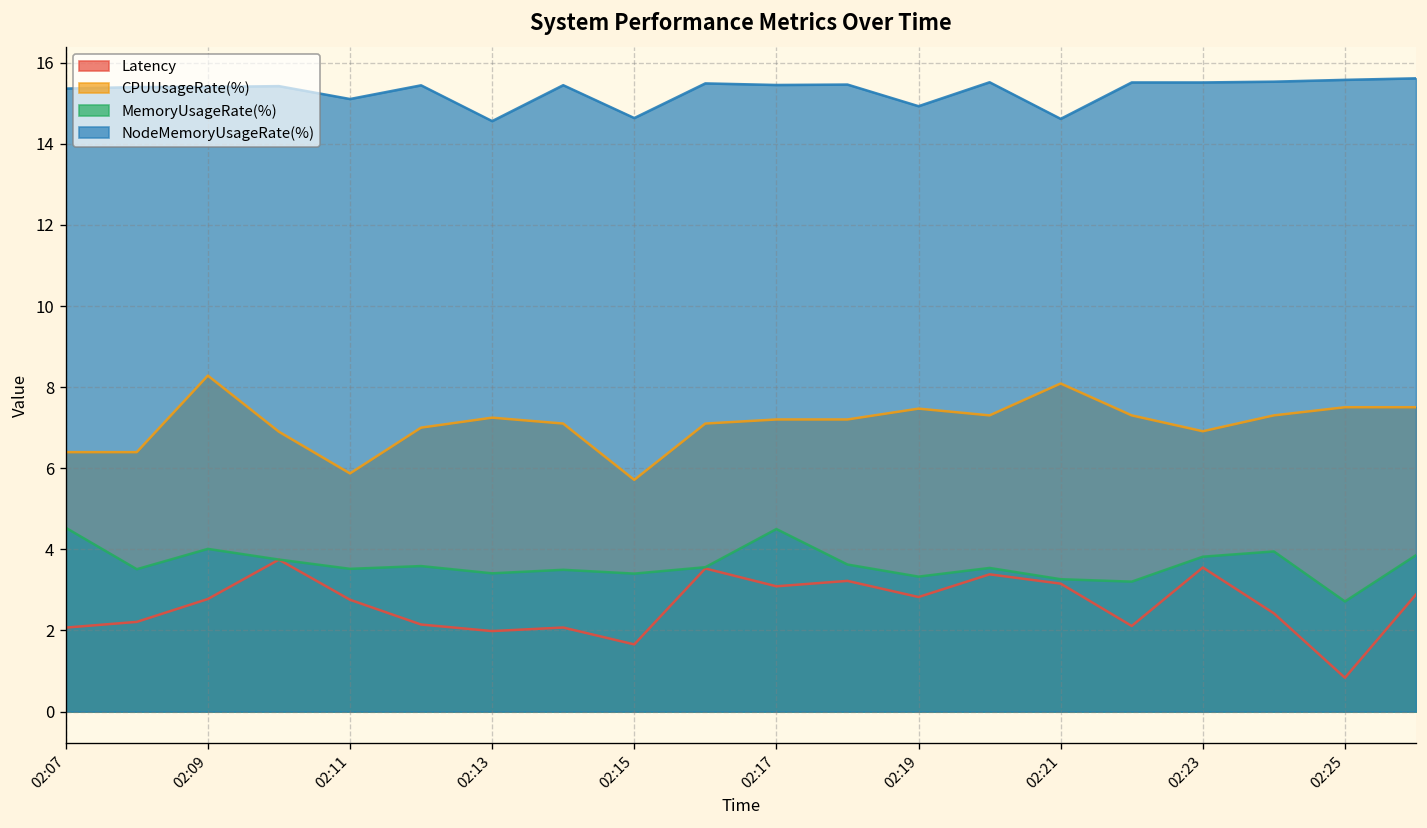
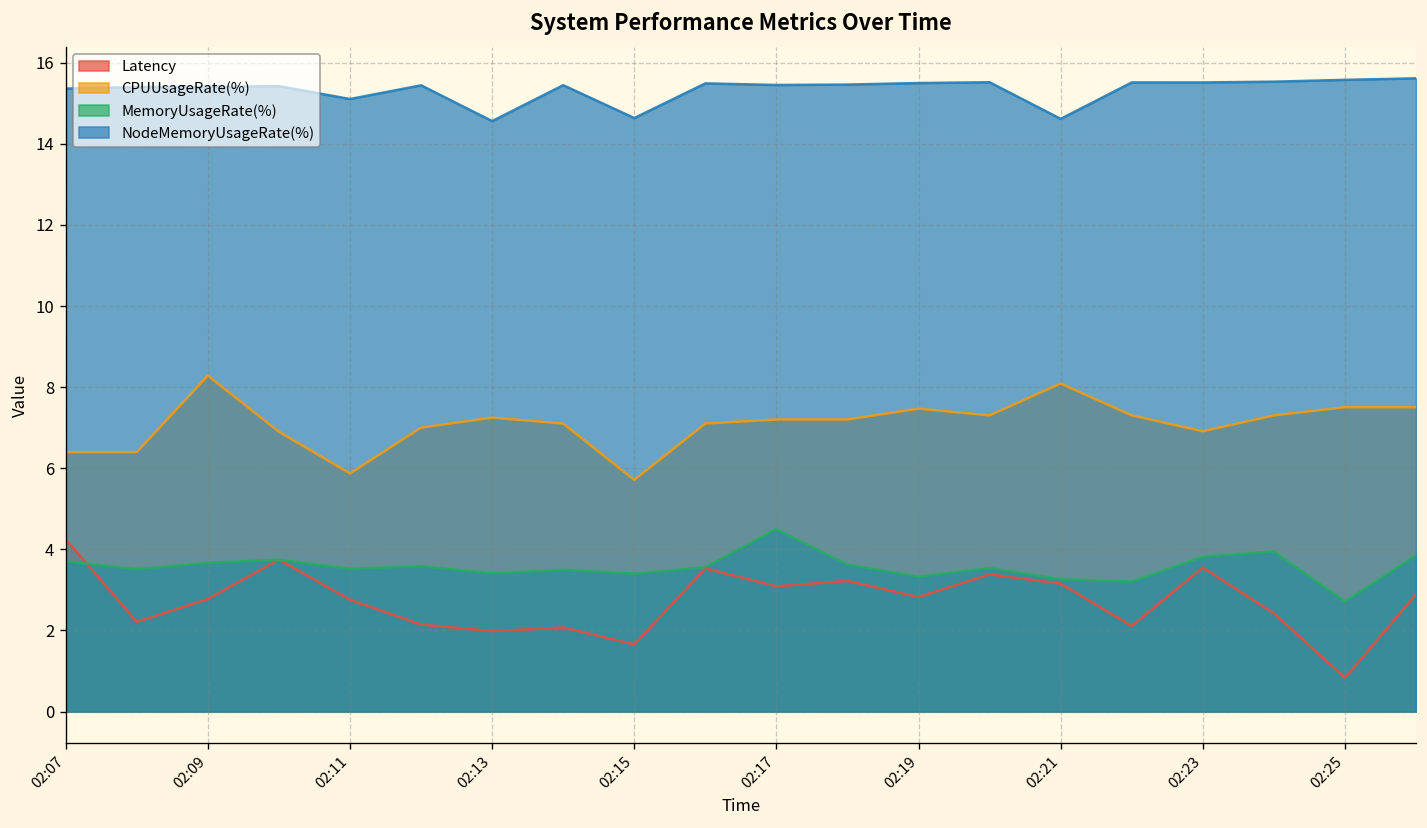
Latency, 02:07: 2.1 -> 4.2
MemoryUsageRate(%), 02:07: 4.5 -> 3.7
MemoryUsageRate(%), 02:09: 4.0 -> 3.7
NodeMemoryUsageRate(%), 02:19: 14.9 -> 15.5
